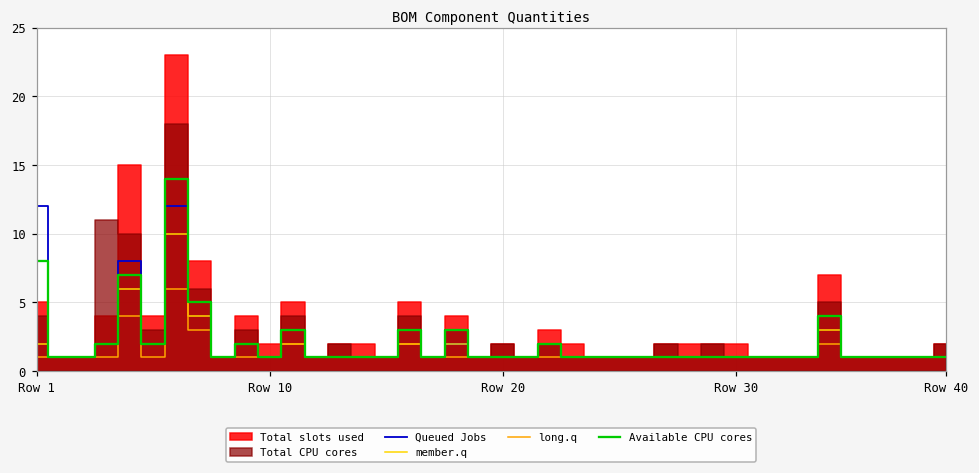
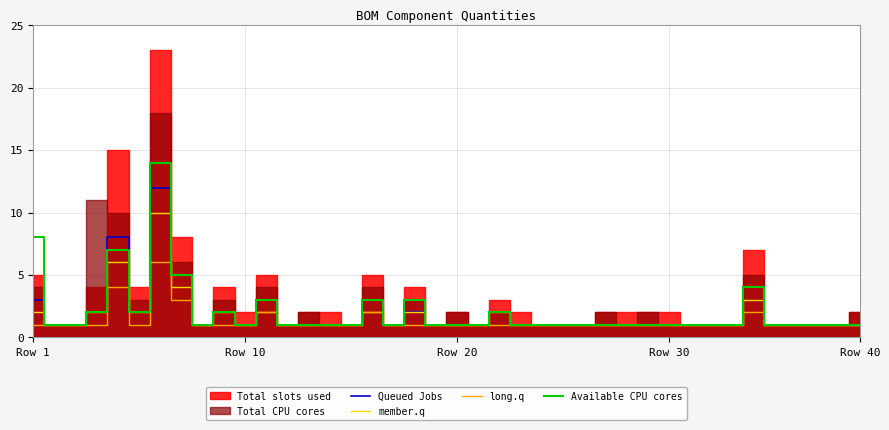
Queued Jobs, Row 1: 12 -> 3
